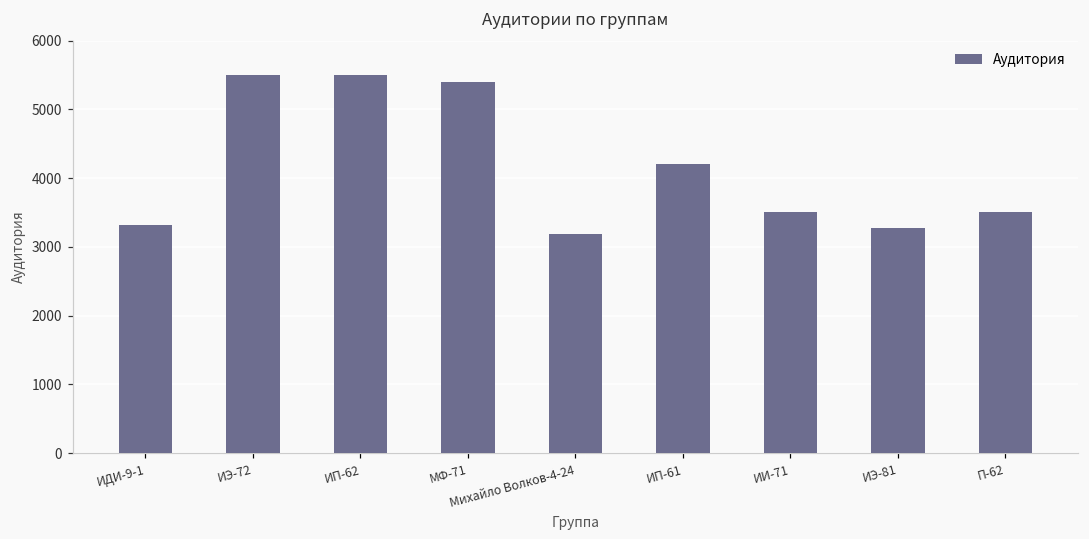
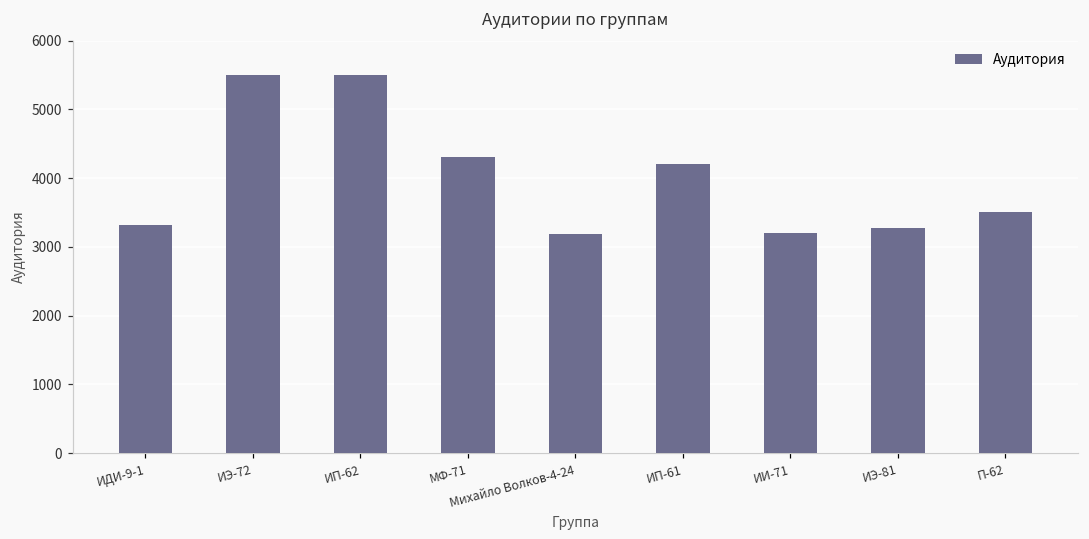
МФ-71: 5400 -> 4300
ИИ-71: 3500 -> 3200
